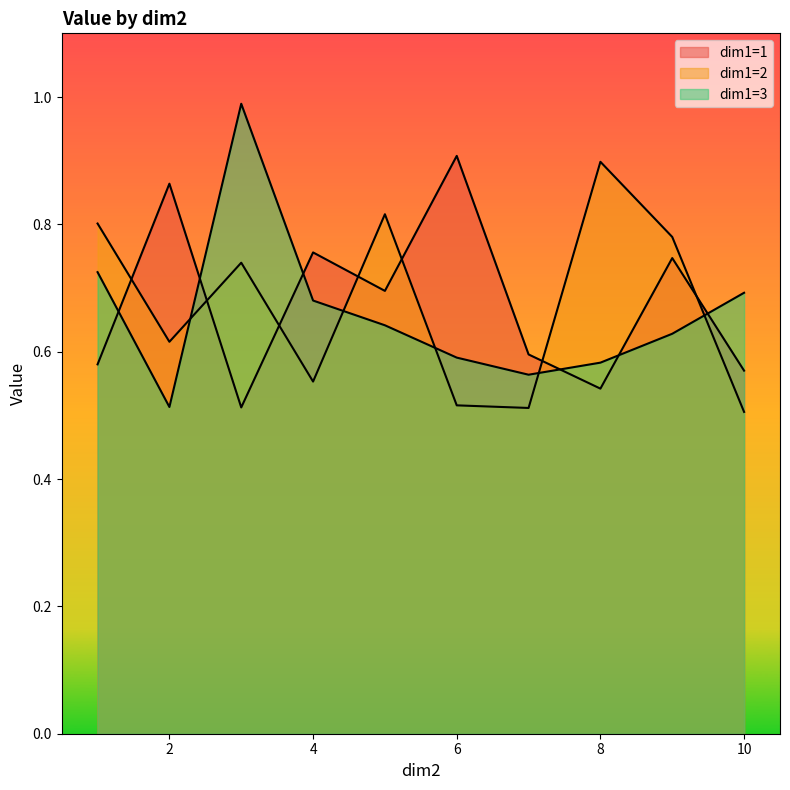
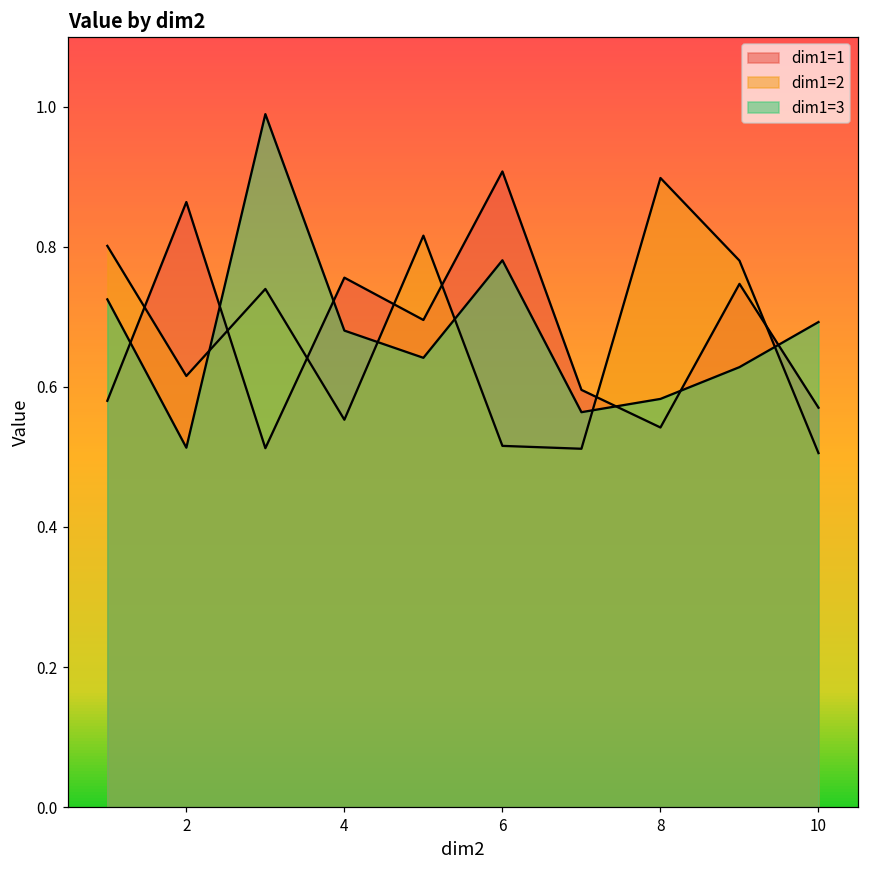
dim1=3, 6: 0.59 -> 0.78
